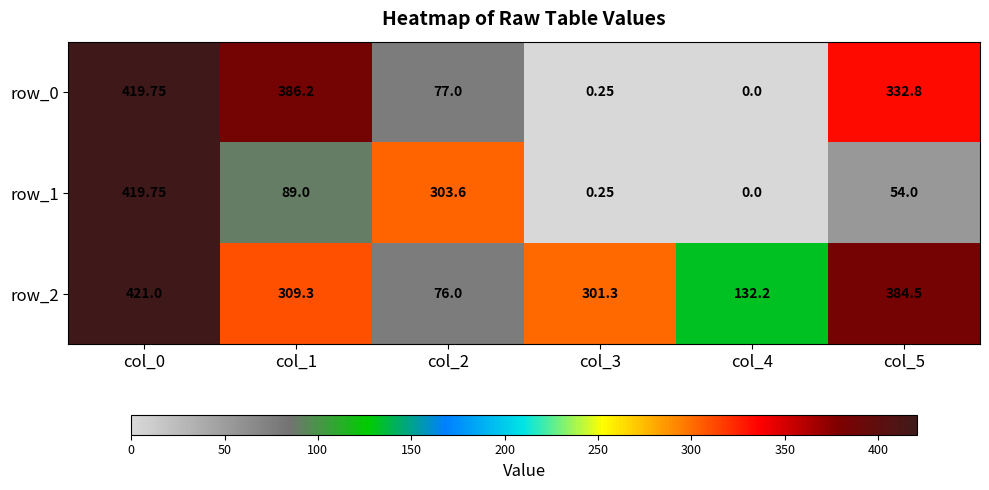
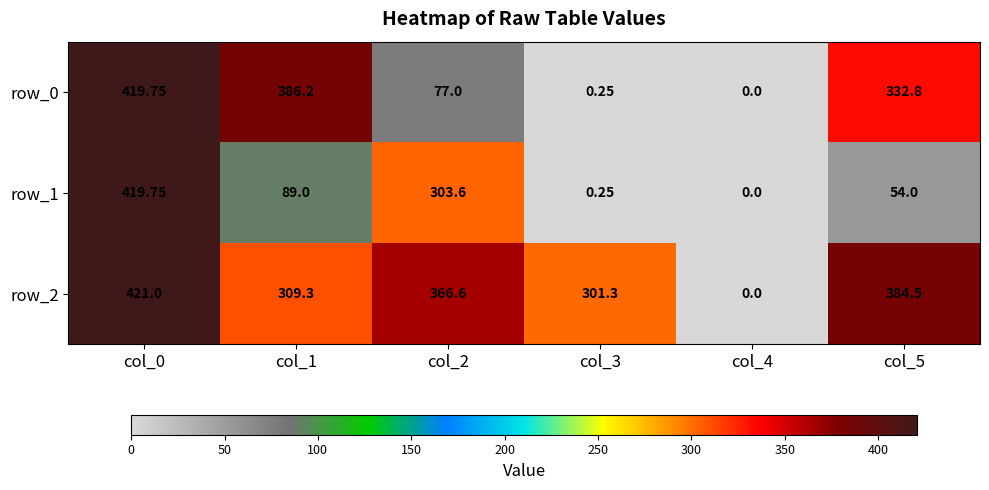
row_2, col_2: 76.0 -> 366.6
row_2, col_4: 132.2 -> 0.0
